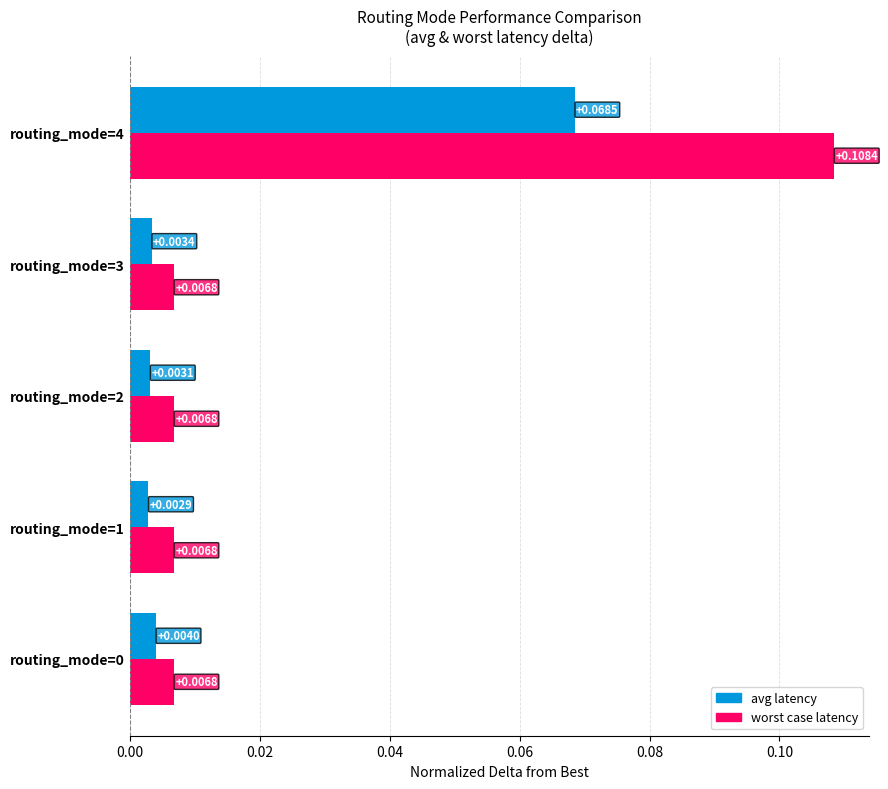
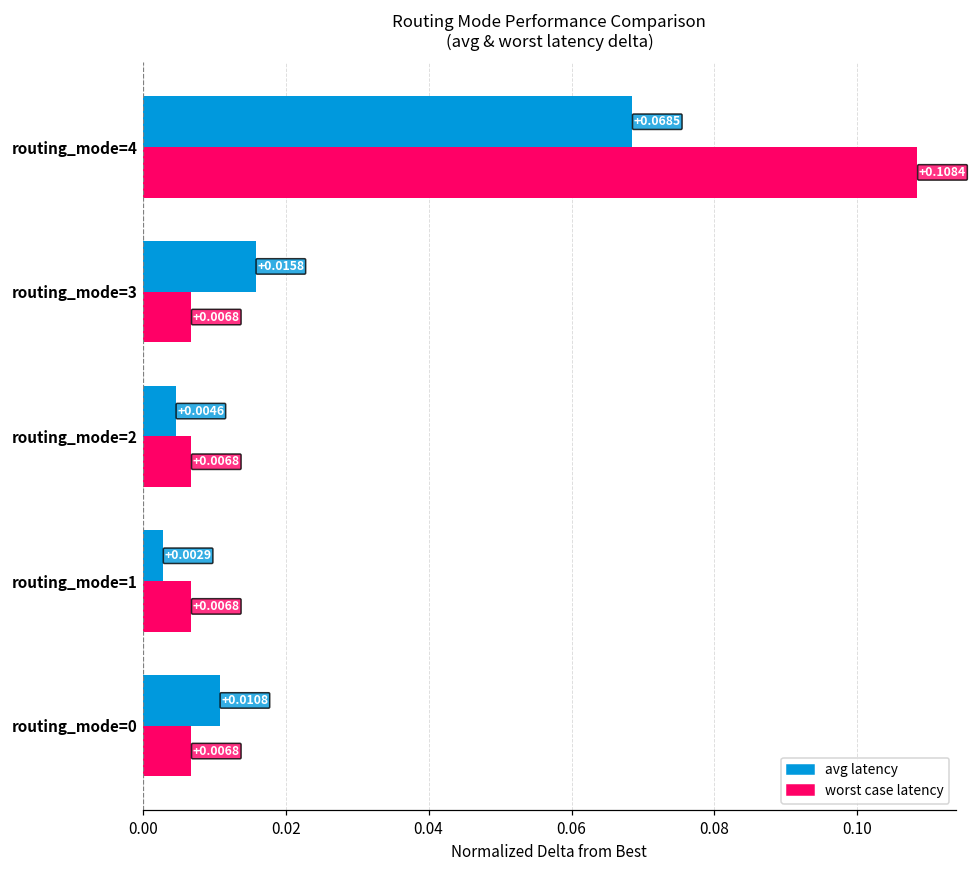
avg latency, routing_mode=3: +0.0034 -> +0.0158
avg latency, routing_mode=2: +0.0031 -> +0.0046
avg latency, routing_mode=0: +0.0040 -> +0.0108
